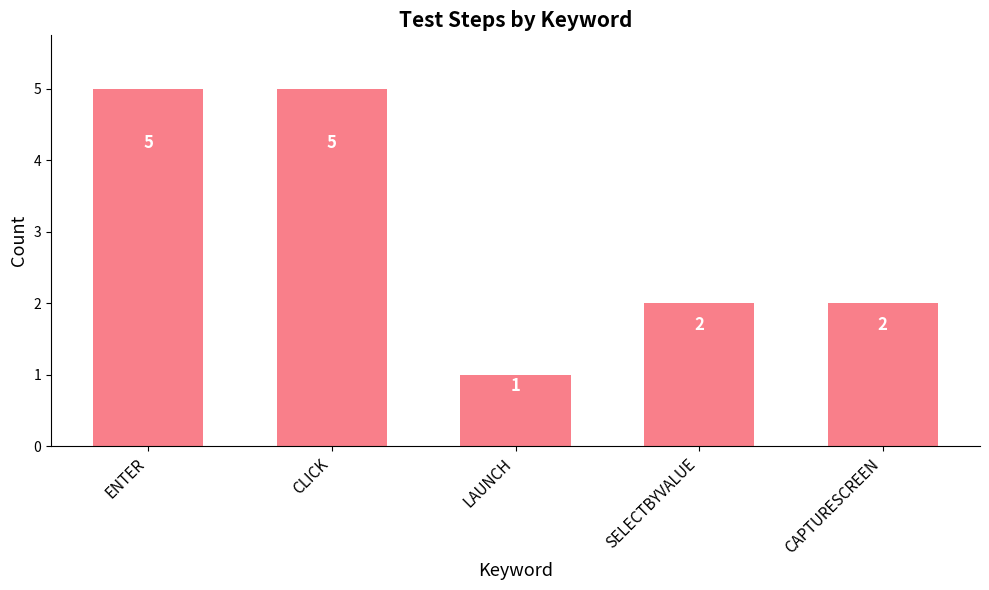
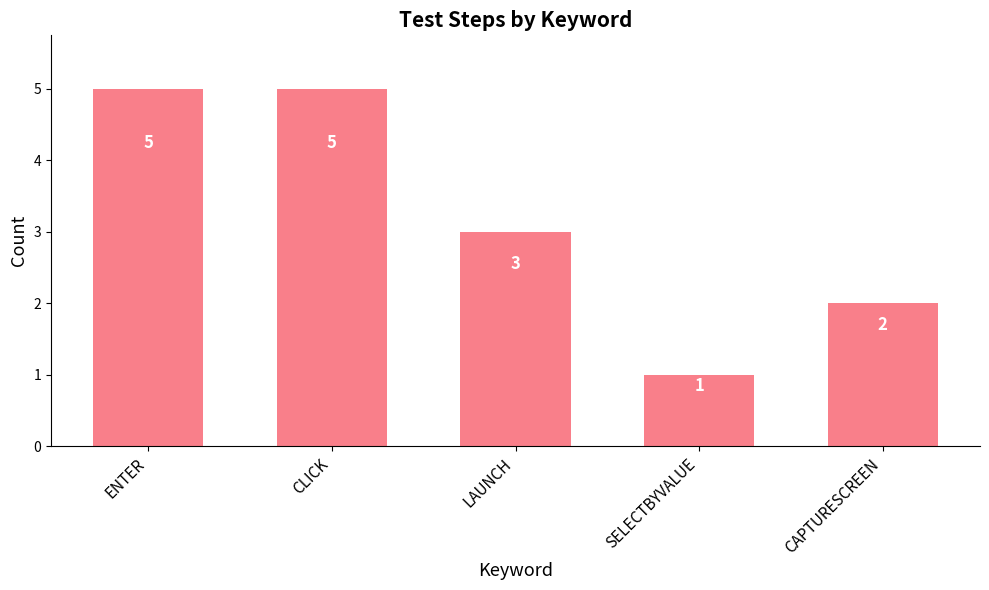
LAUNCH: 1 -> 3
SELECTBYVALUE: 2 -> 1
